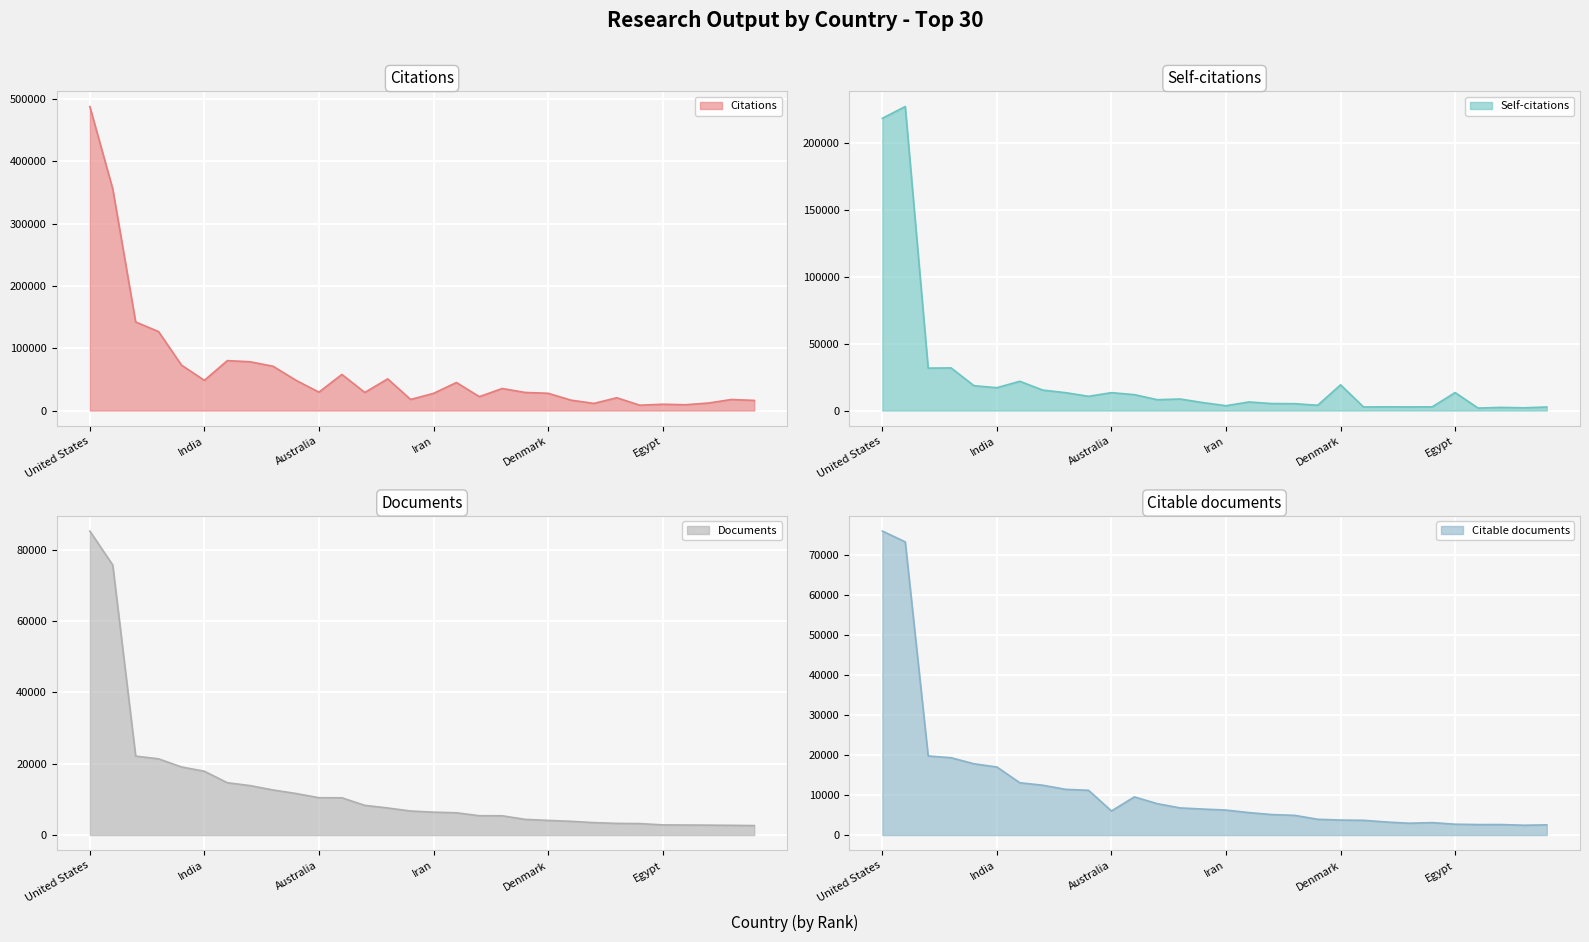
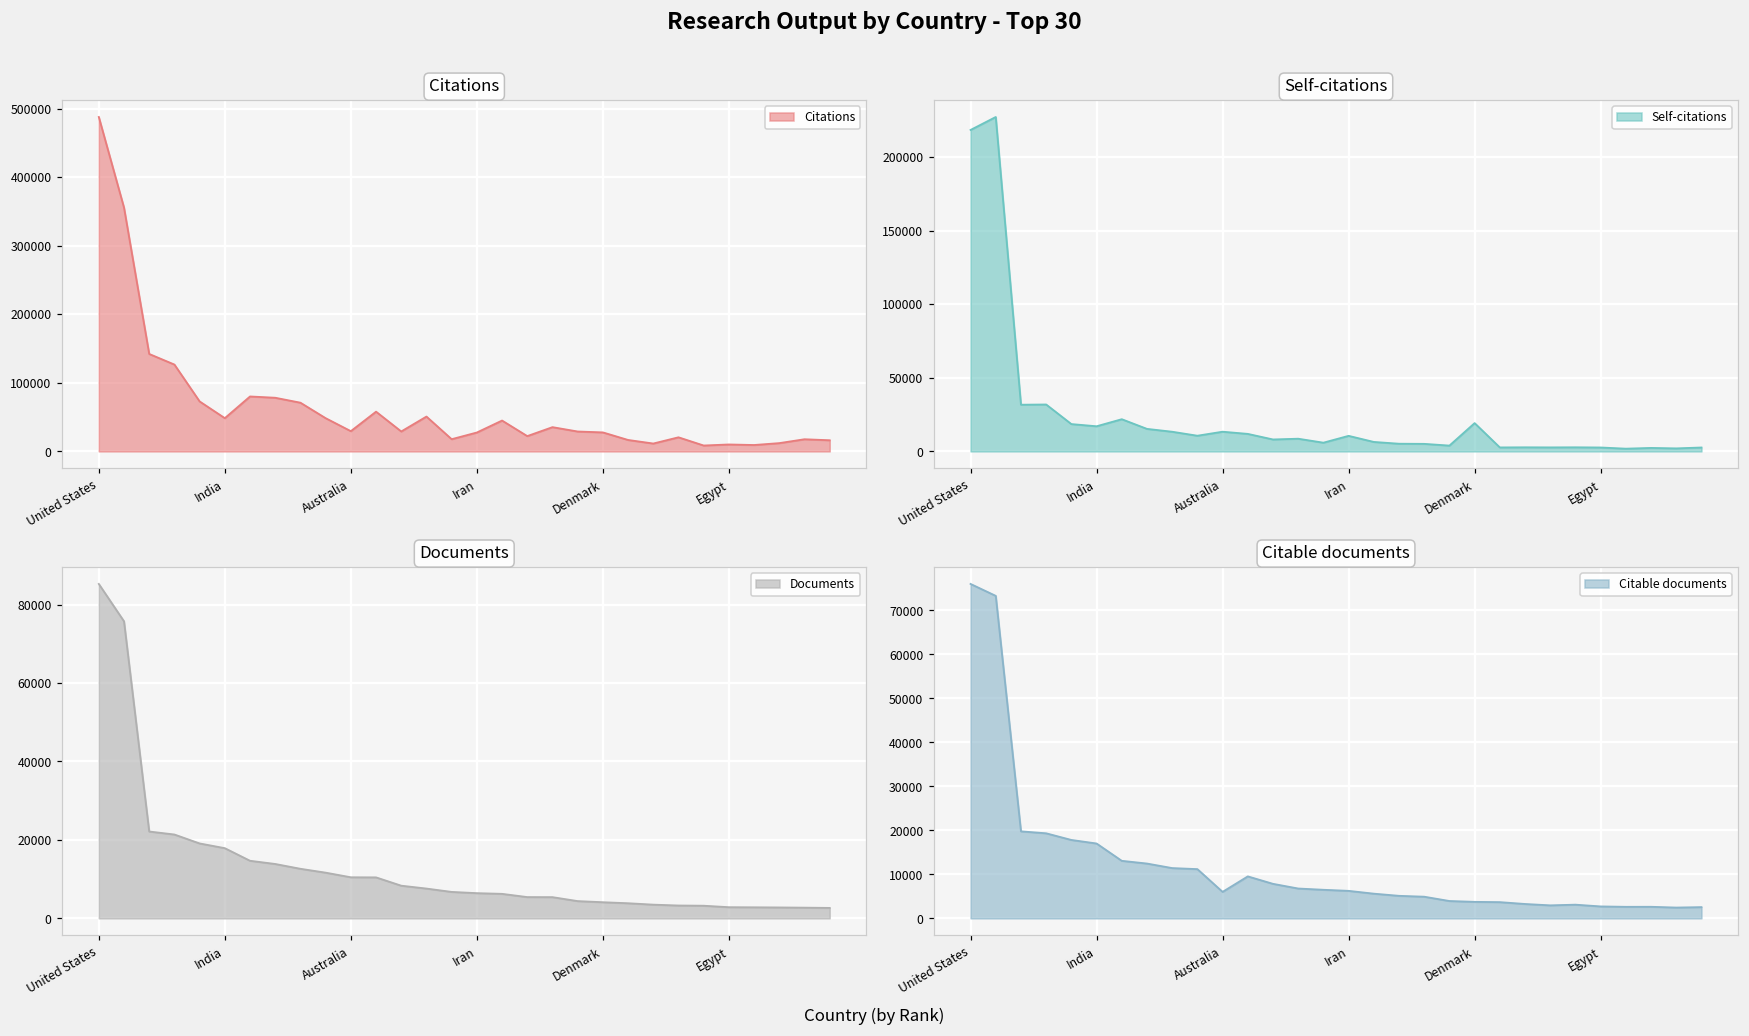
Self-citations, Iran: 4000 -> 11000
Self-citations, Egypt: 13000 -> 3000
